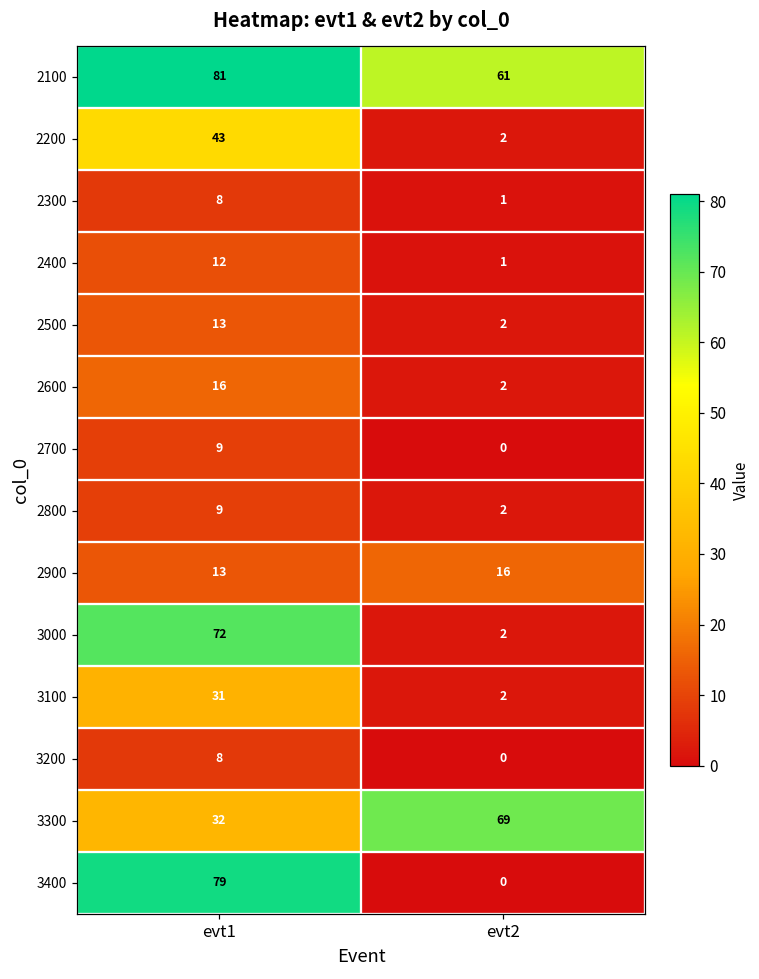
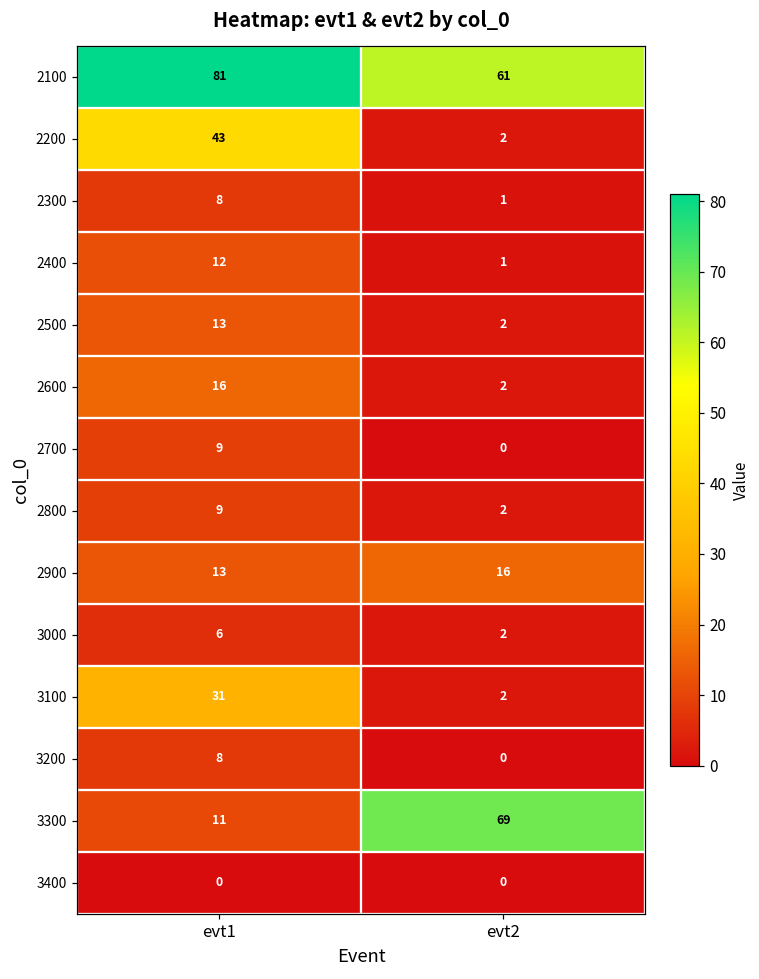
3000, evt1: 72 -> 6
3300, evt1: 32 -> 11
3400, evt1: 79 -> 0
